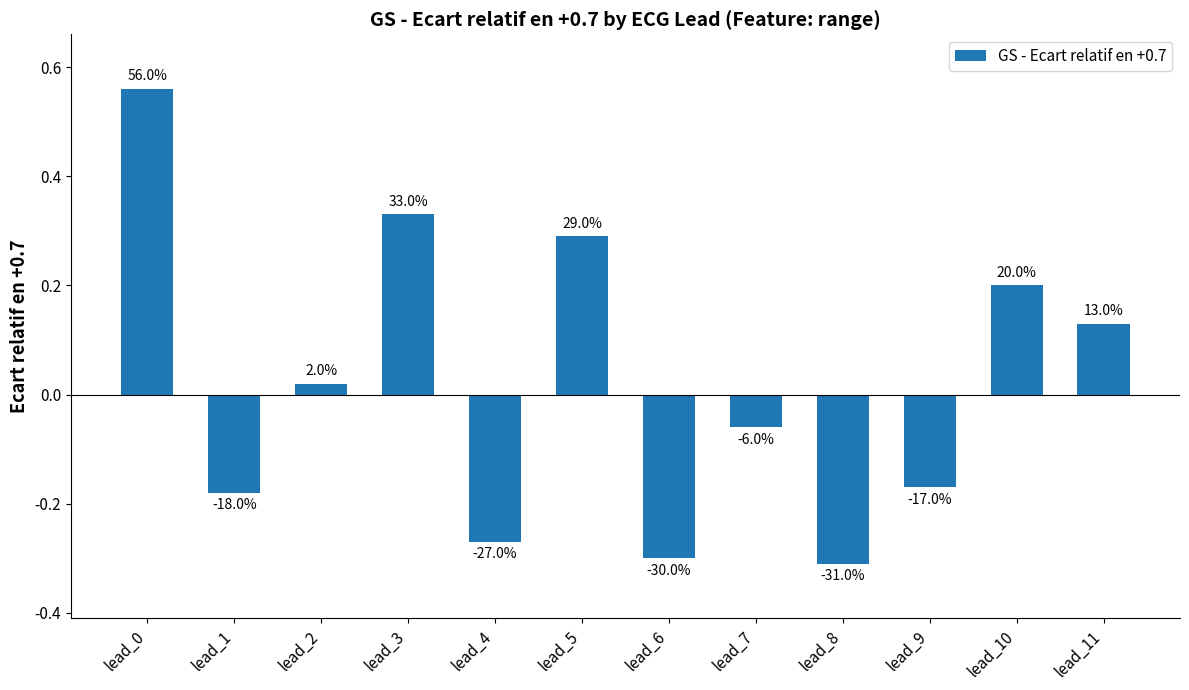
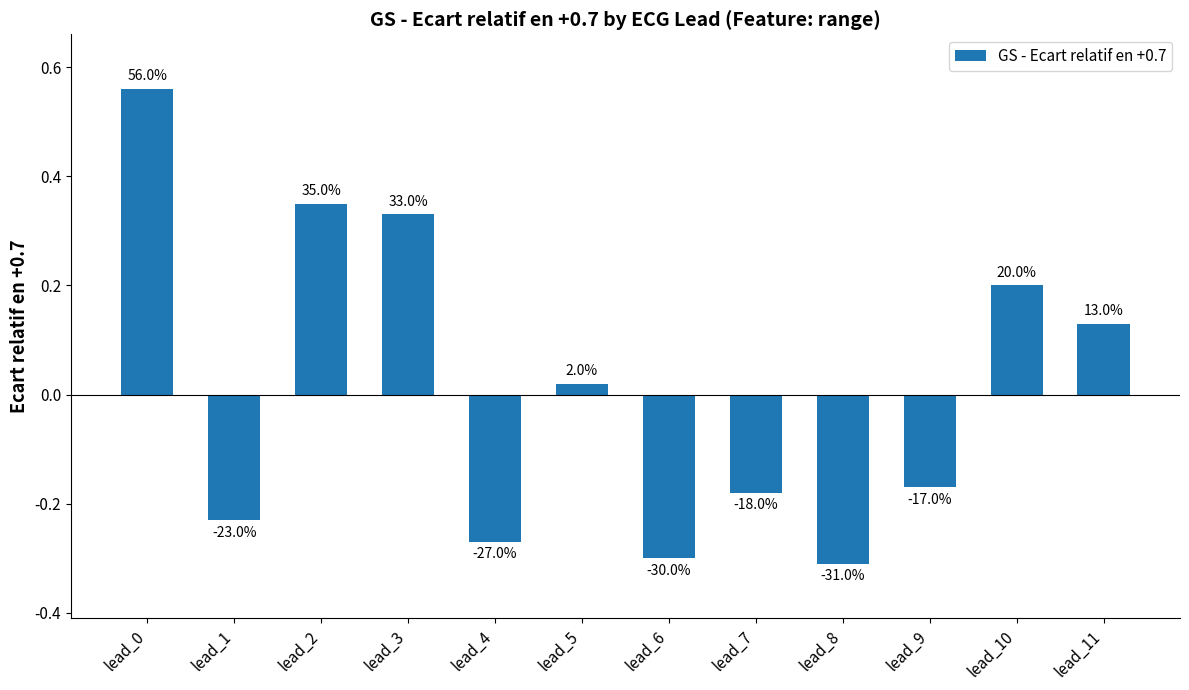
lead_1: -18.0% -> -23.0%
lead_2: 2.0% -> 35.0%
lead_5: 29.0% -> 2.0%
lead_7: -6.0% -> -18.0%
